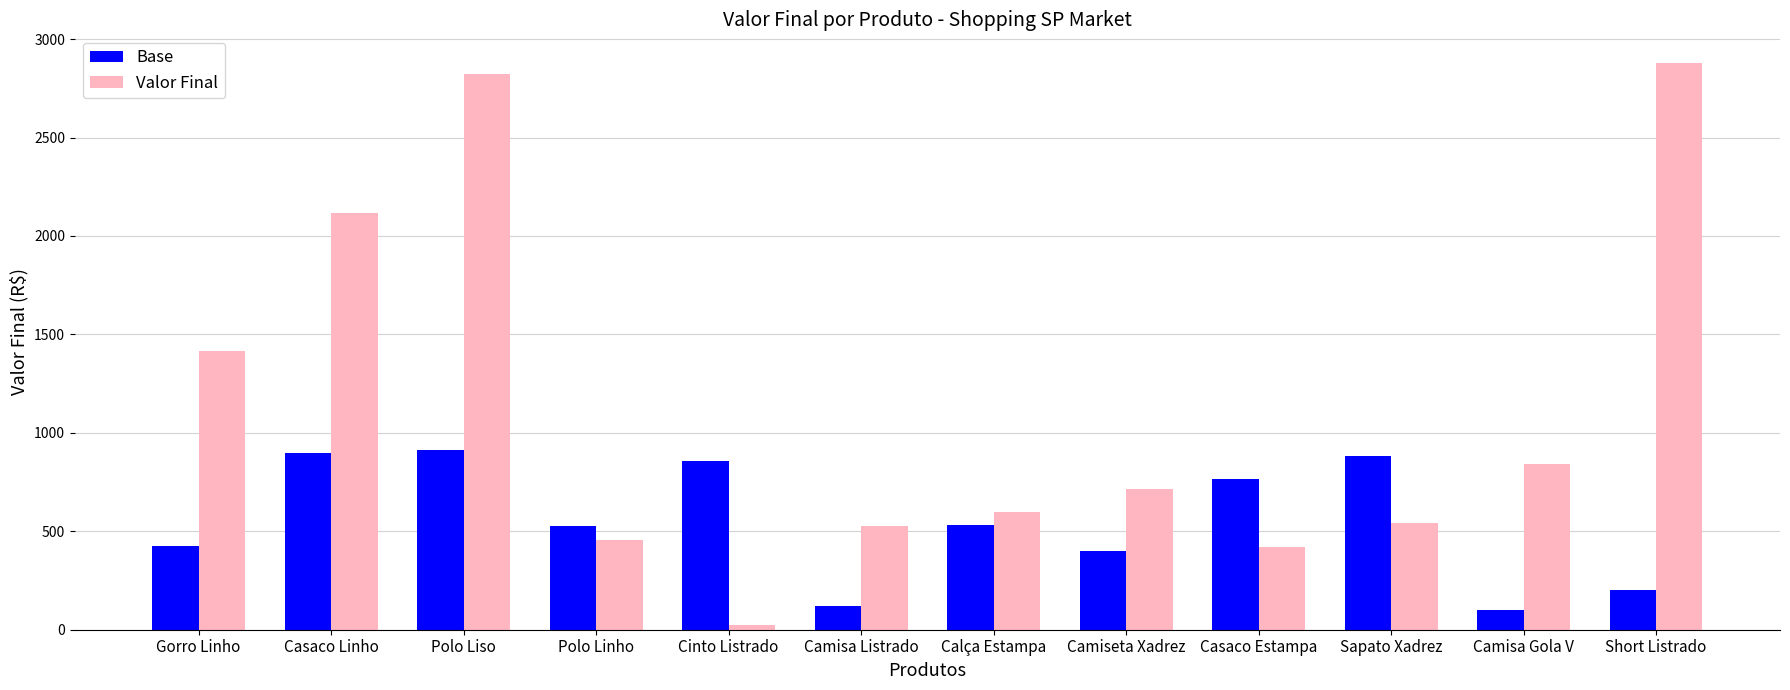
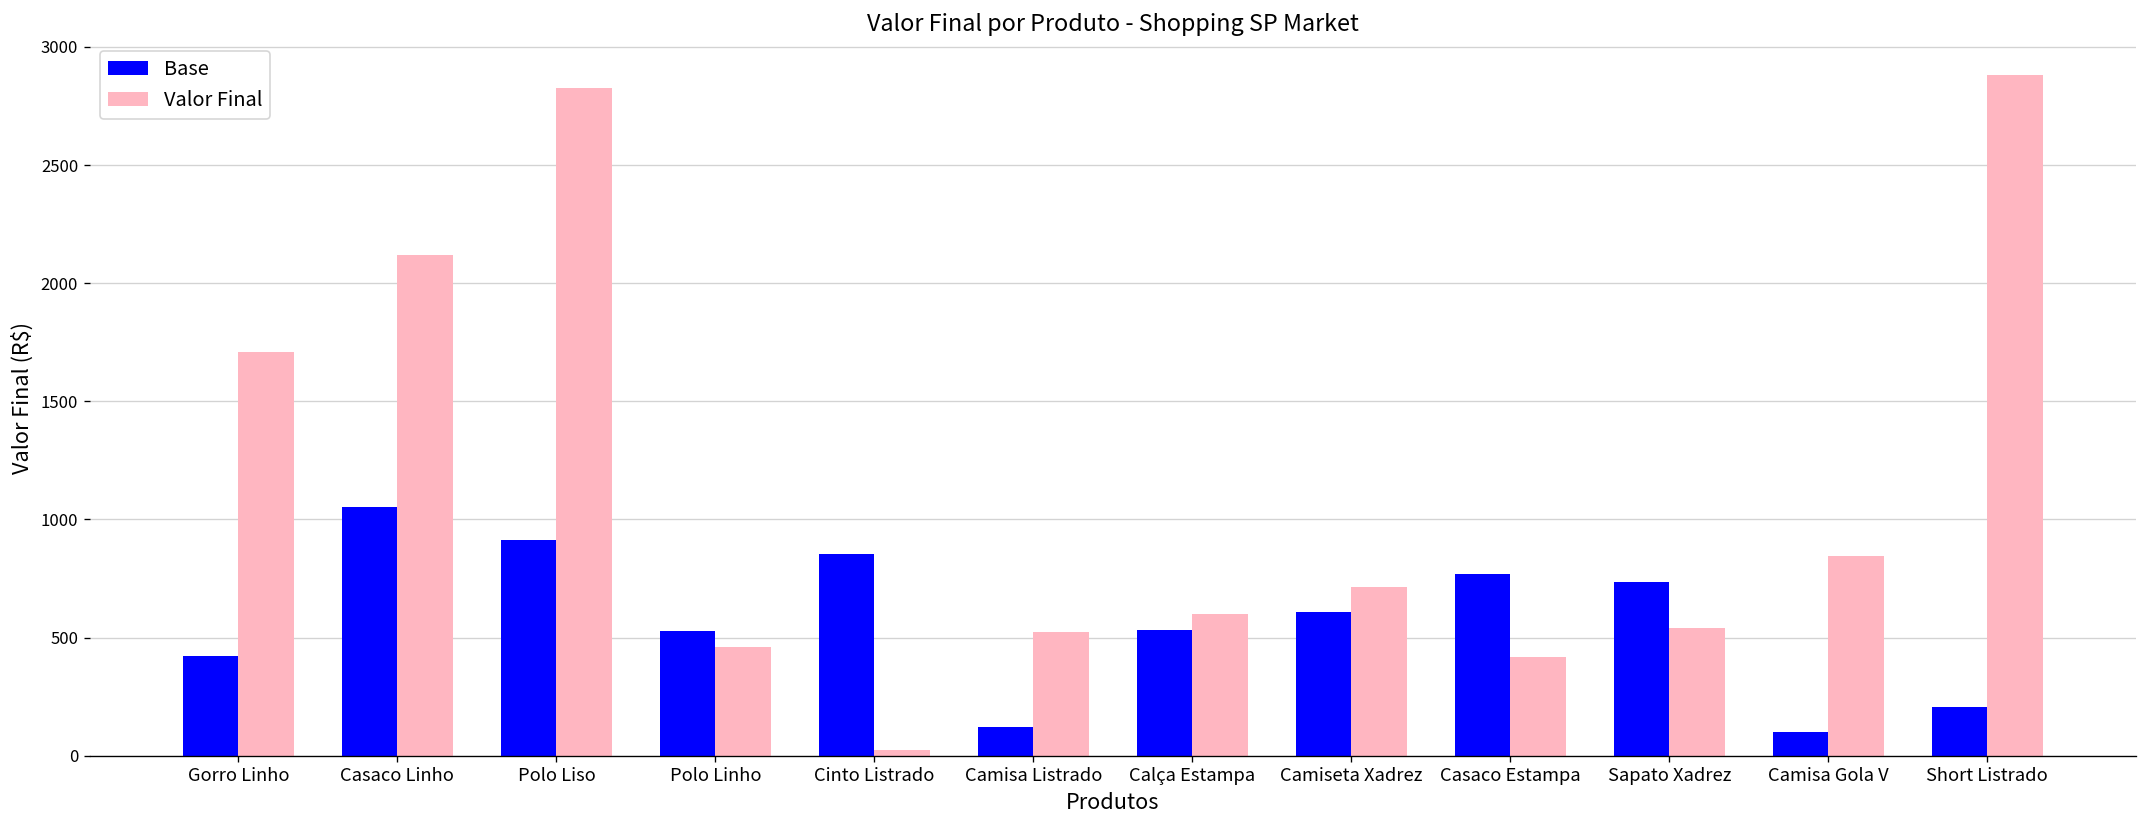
Valor Final, Gorro Linho: 1420 -> 1710
Base, Casaco Linho: 900 -> 1050
Base, Camiseta Xadrez: 400 -> 610
Base, Sapato Xadrez: 880 -> 740
